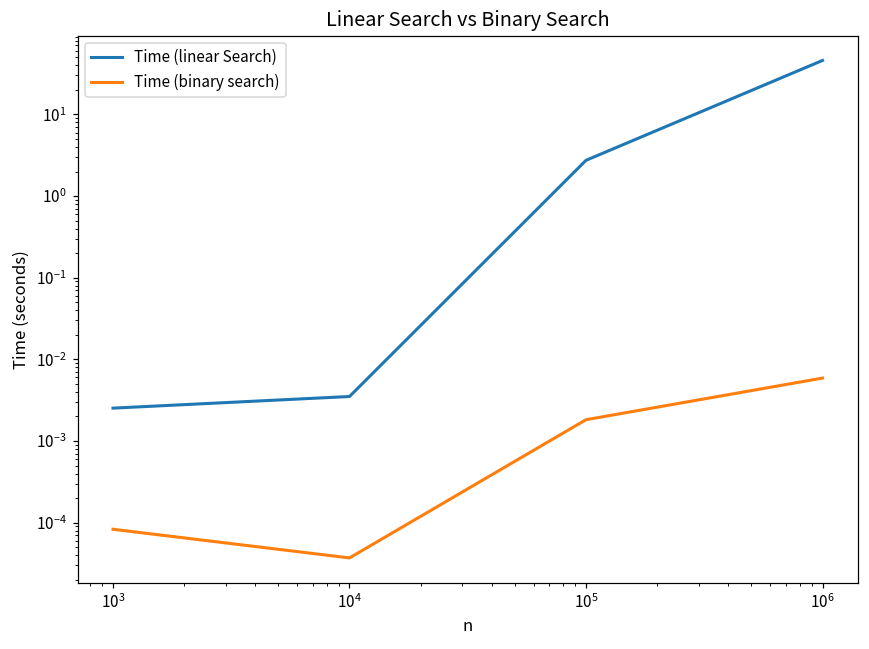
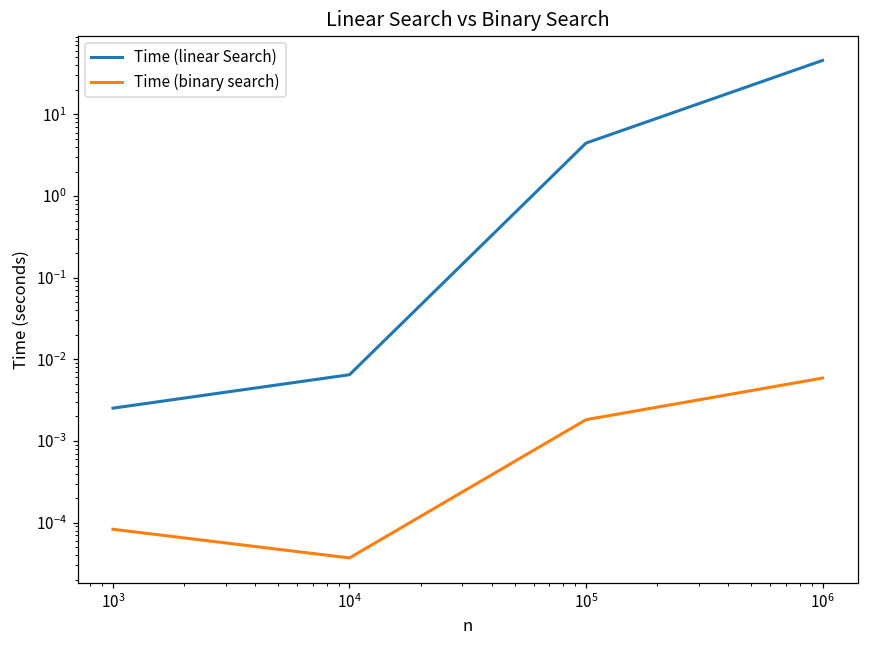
Time (linear Search), 10^4: 0.004 -> 0.006
Time (linear Search), 10^5: 2.7 -> 4
